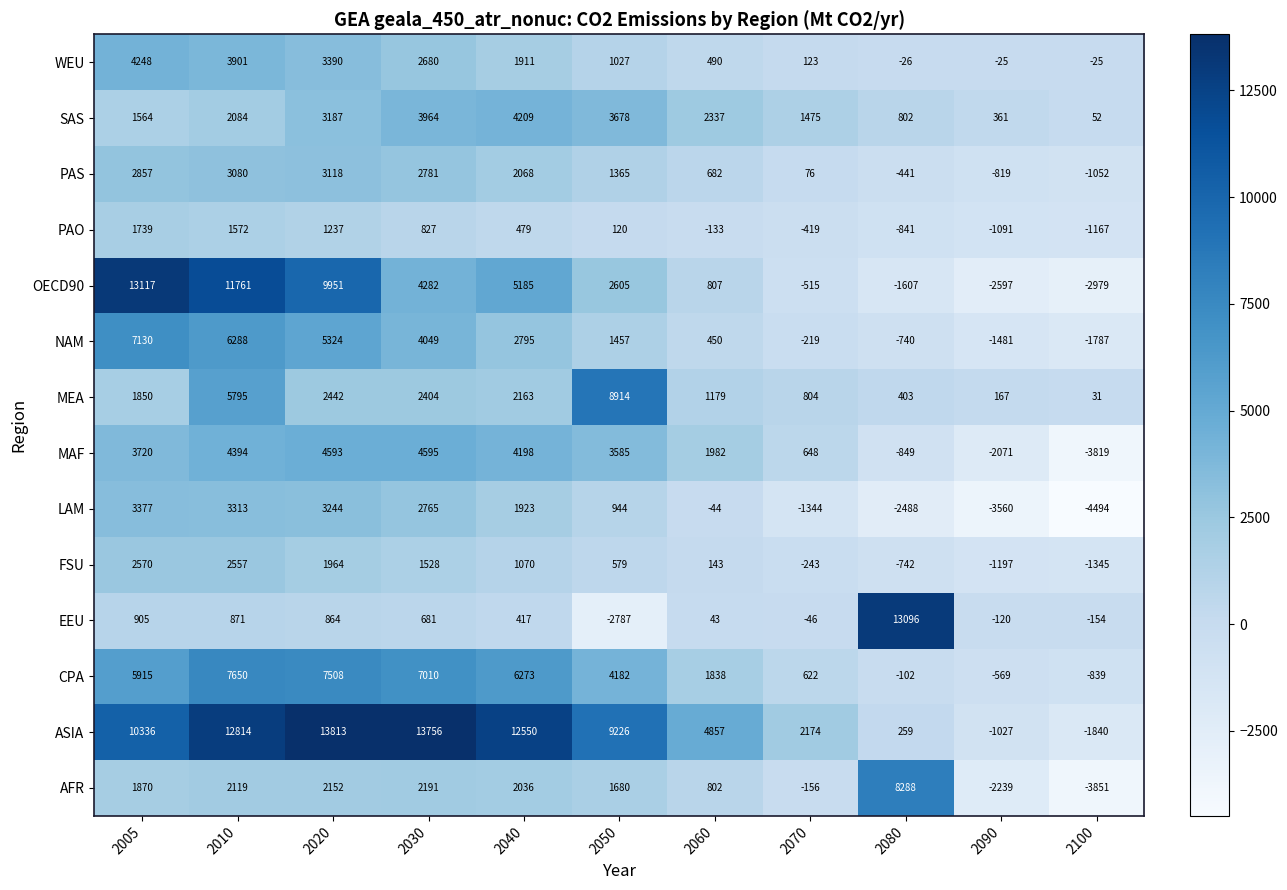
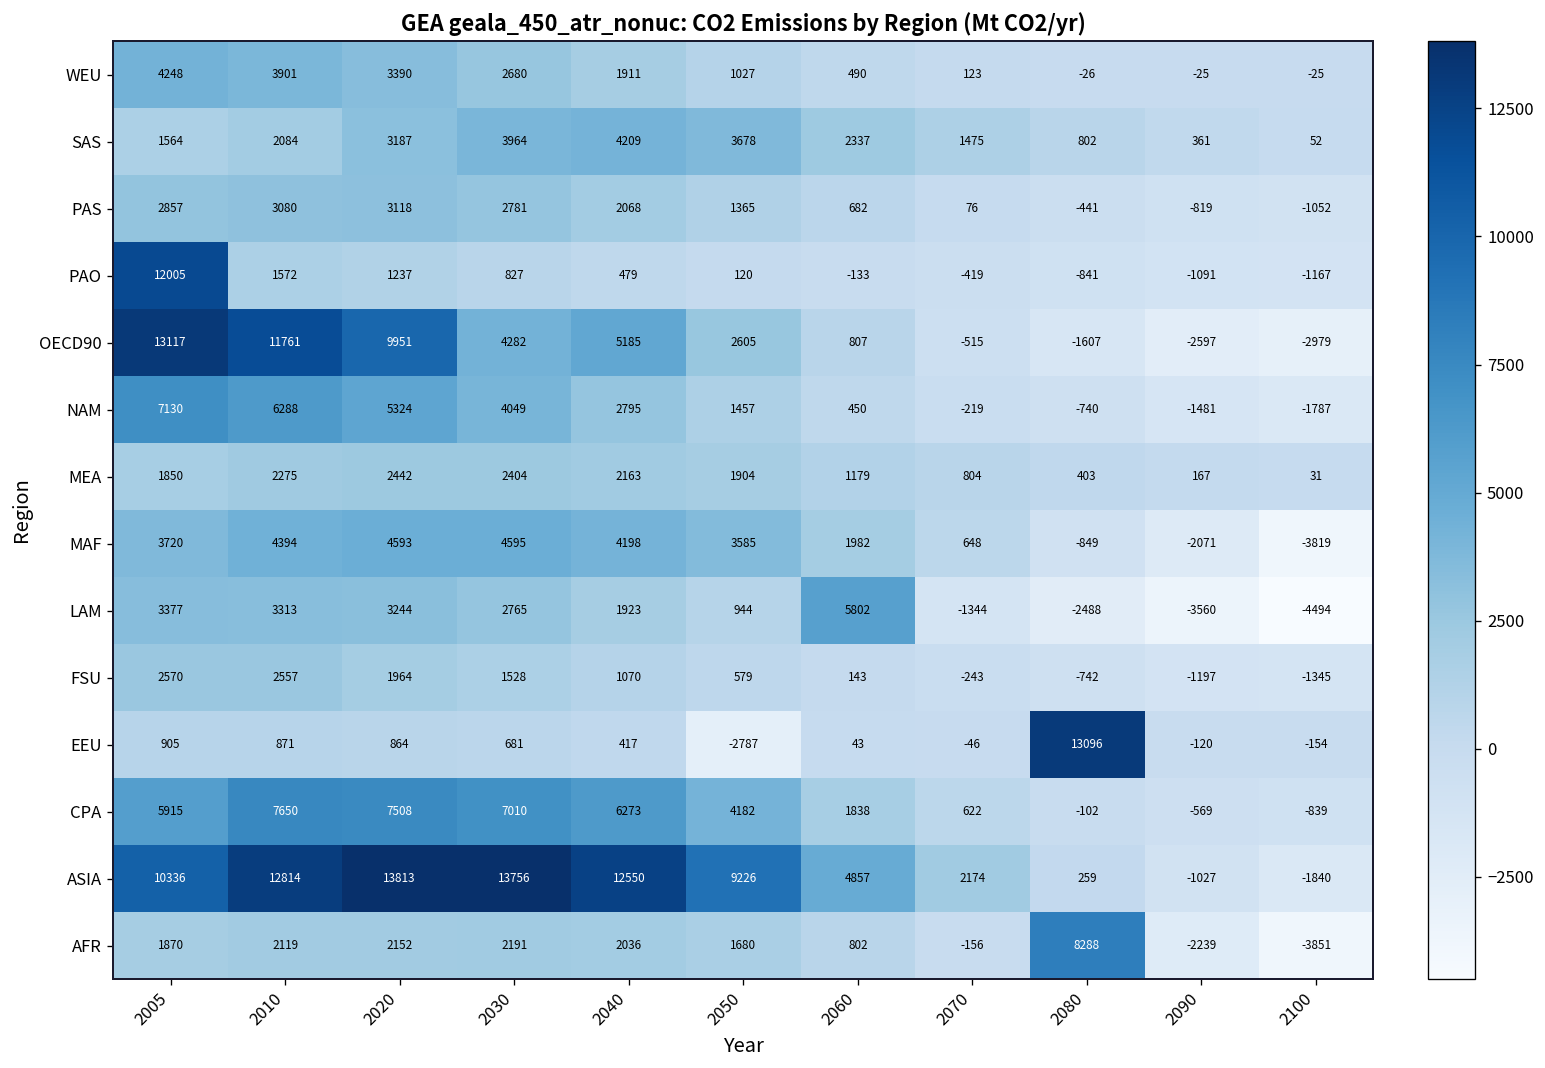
PAO, 2005: 1739 -> 12005
MEA, 2010: 5795 -> 2275
MEA, 2050: 8914 -> 1904
LAM, 2060: -44 -> 5802
